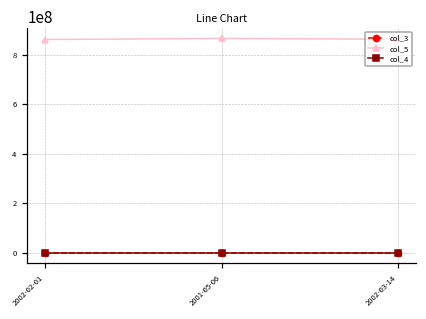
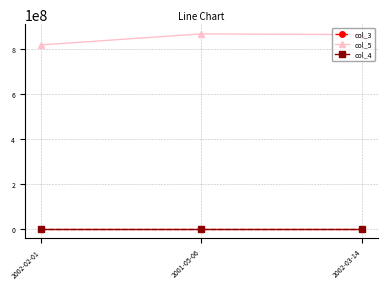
col_5, 2002-02-01: 860000000 -> 820000000
